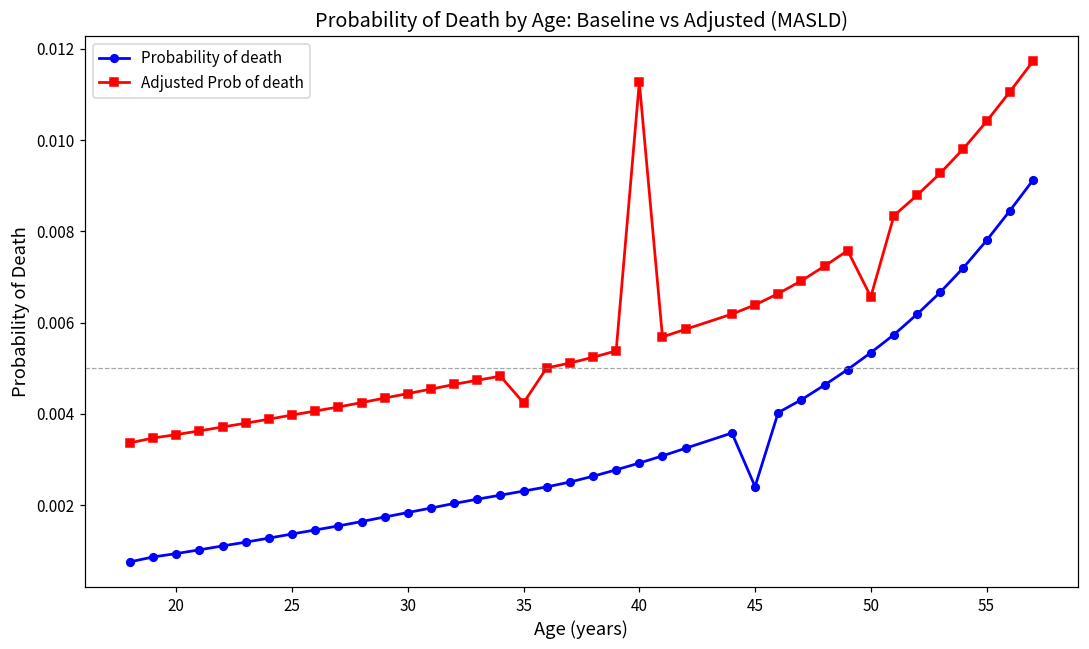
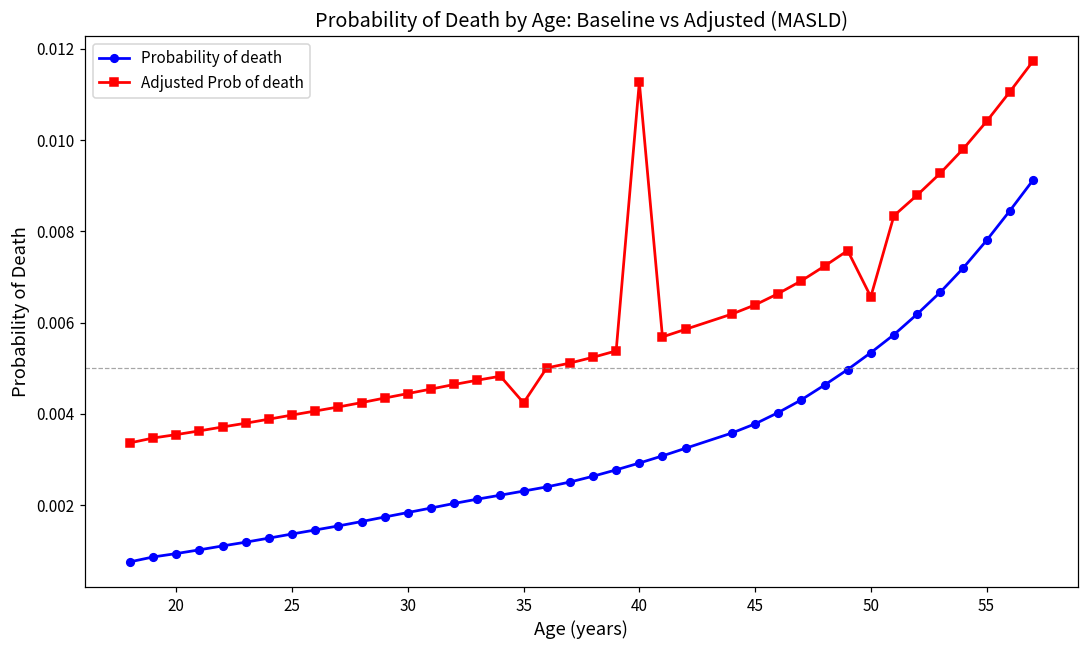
Probability of death, 45: 0.0024 -> 0.0038
